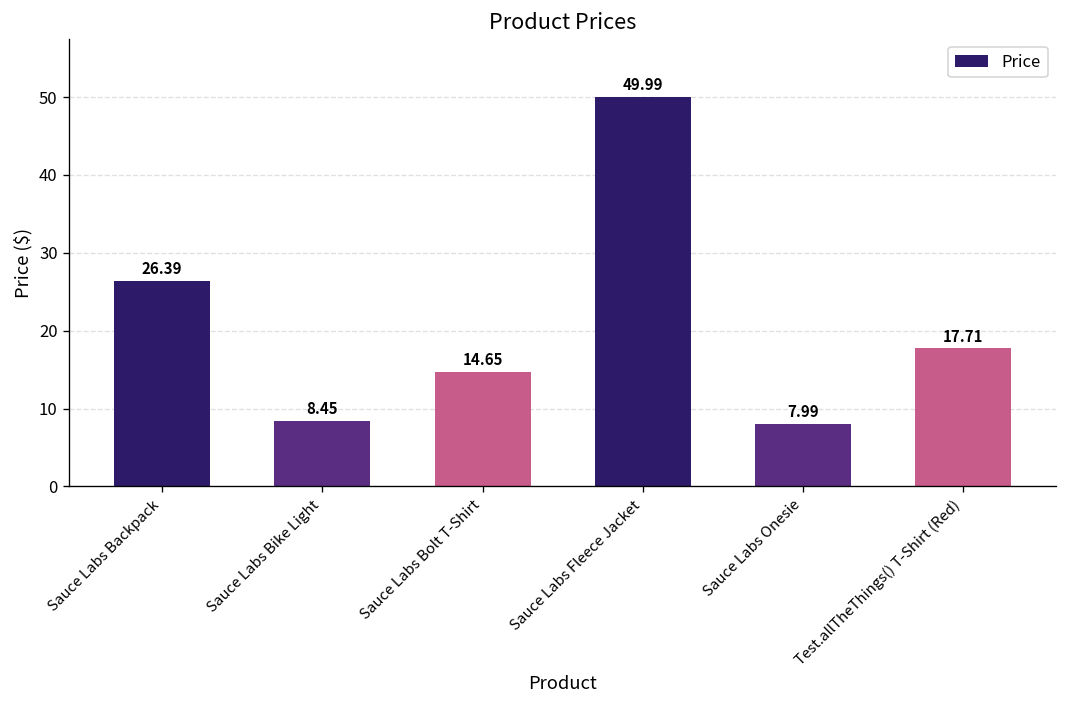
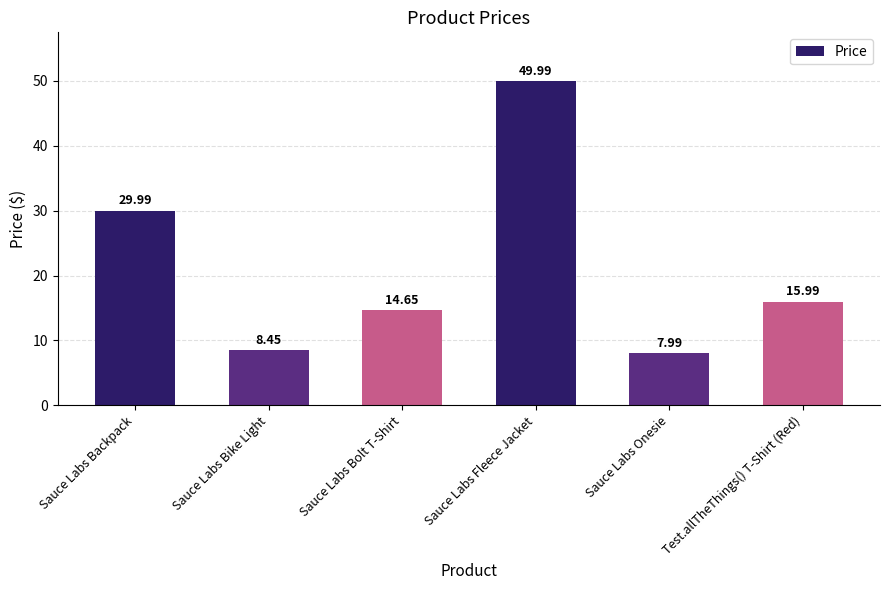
Sauce Labs Backpack: 26.39 -> 29.99
Test.allTheThings() T-Shirt (Red): 17.71 -> 15.99
